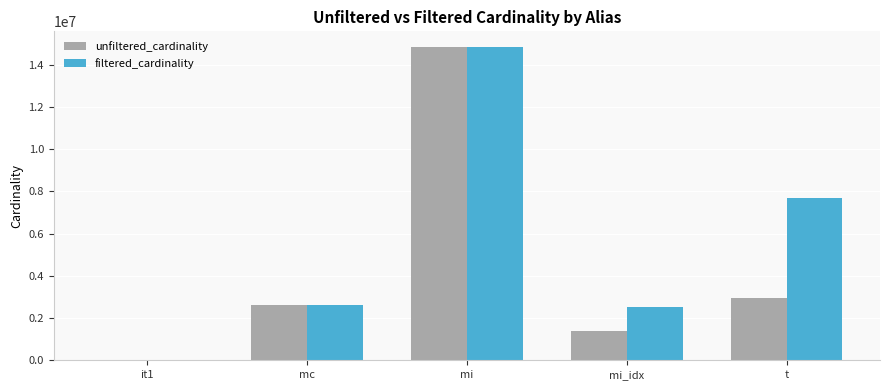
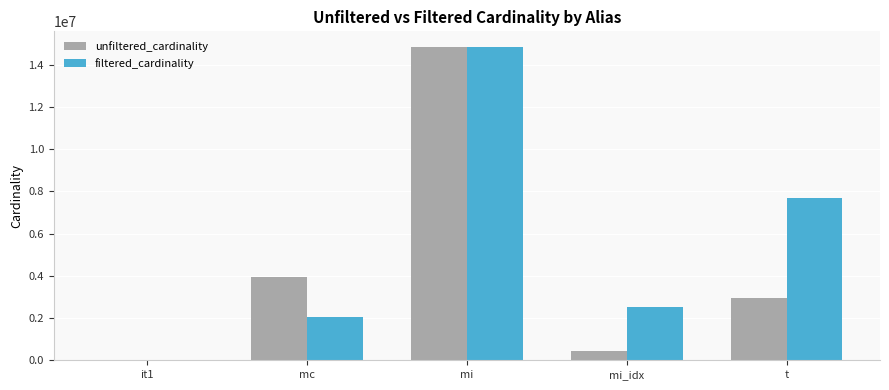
unfiltered_cardinality, mc: 2600000 -> 3900000
filtered_cardinality, mc: 2600000 -> 2000000
unfiltered_cardinality, mi_idx: 1400000 -> 400000
